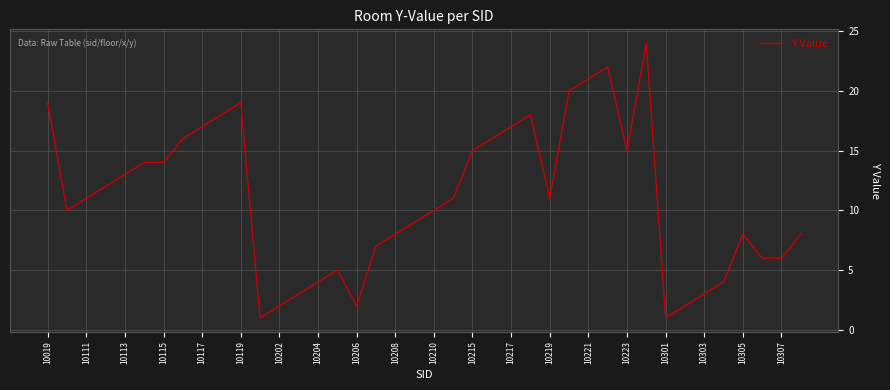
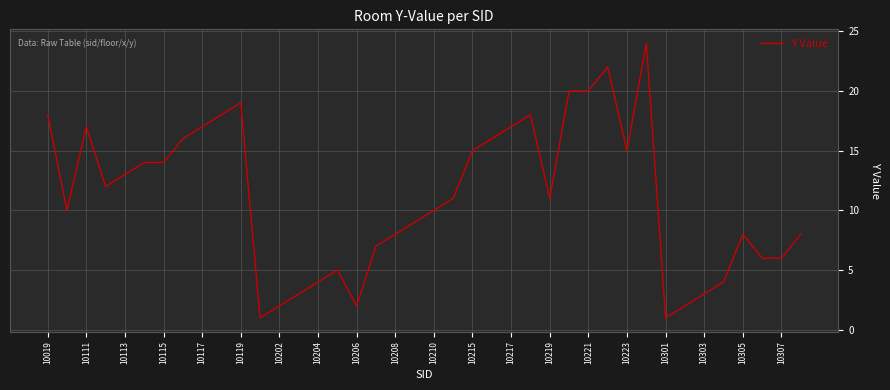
10019: 19 -> 18
10111: 11 -> 17
10221: 21 -> 20
